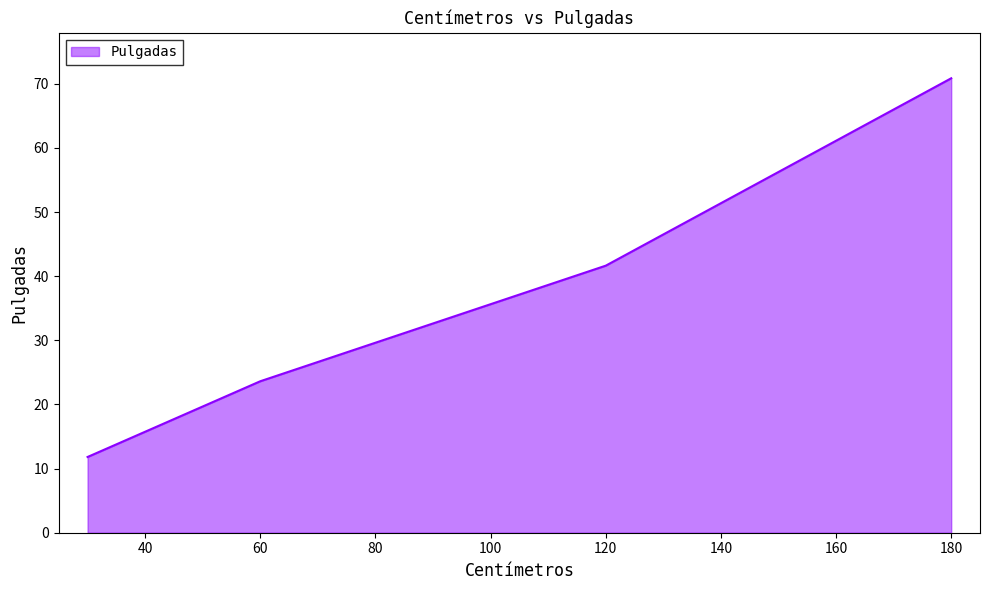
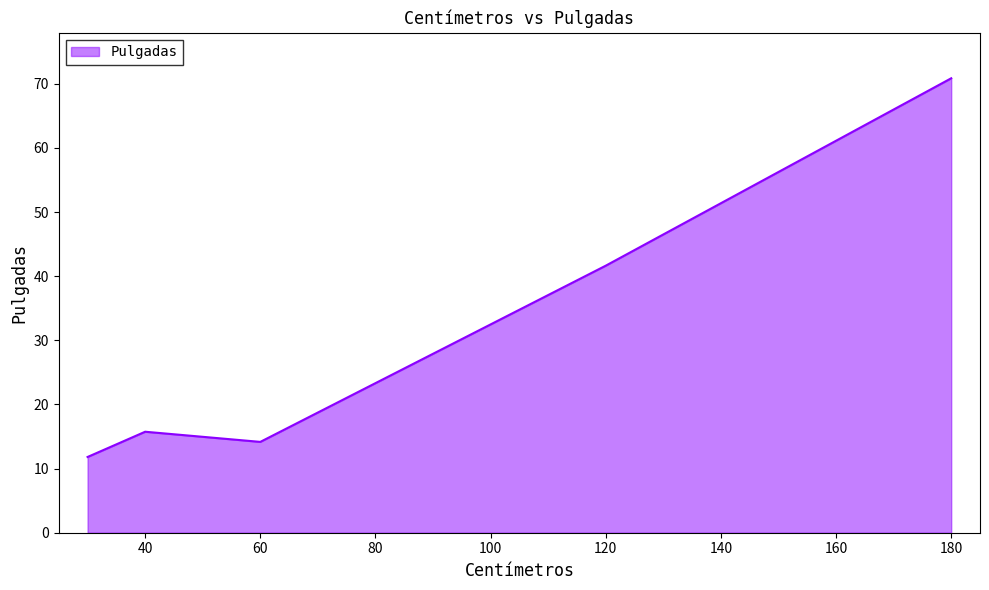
60: 24 -> 14
